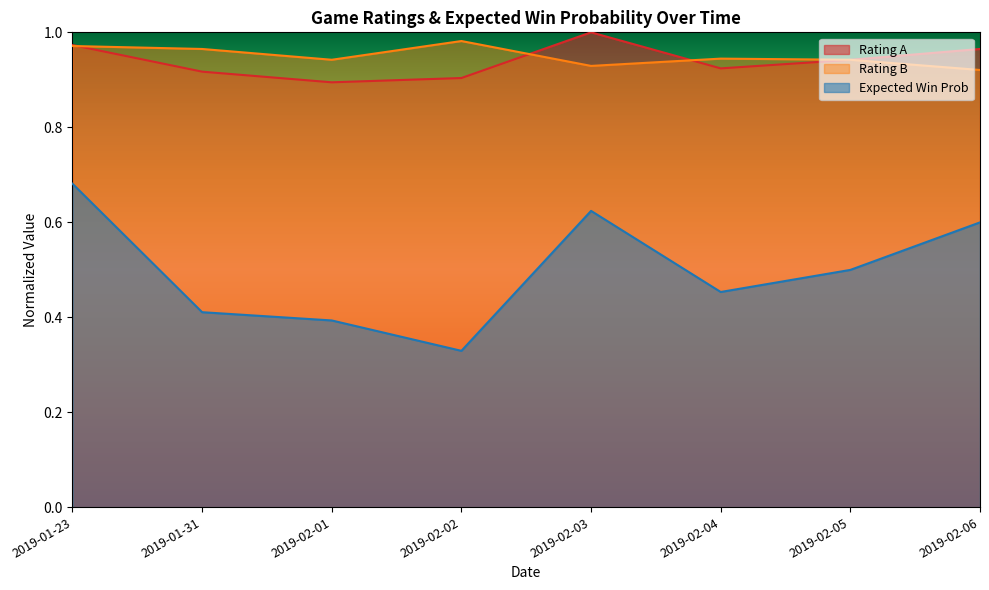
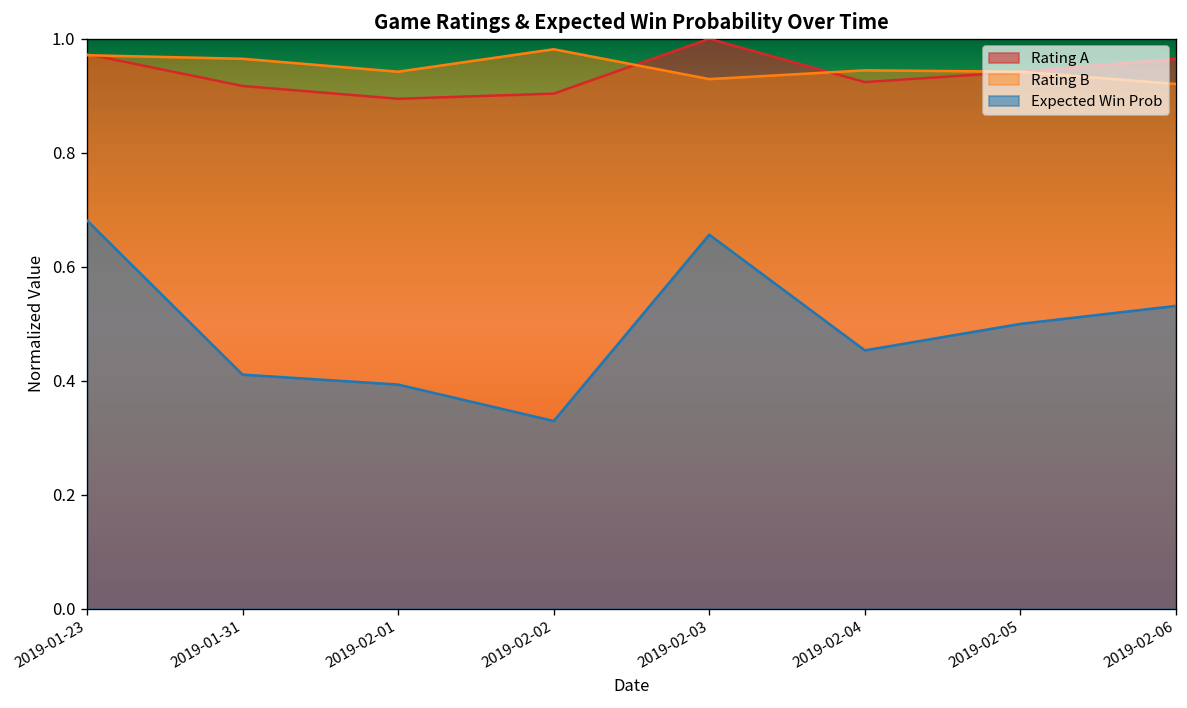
Expected Win Prob, 2019-02-03: 0.62 -> 0.66
Expected Win Prob, 2019-02-06: 0.60 -> 0.53
